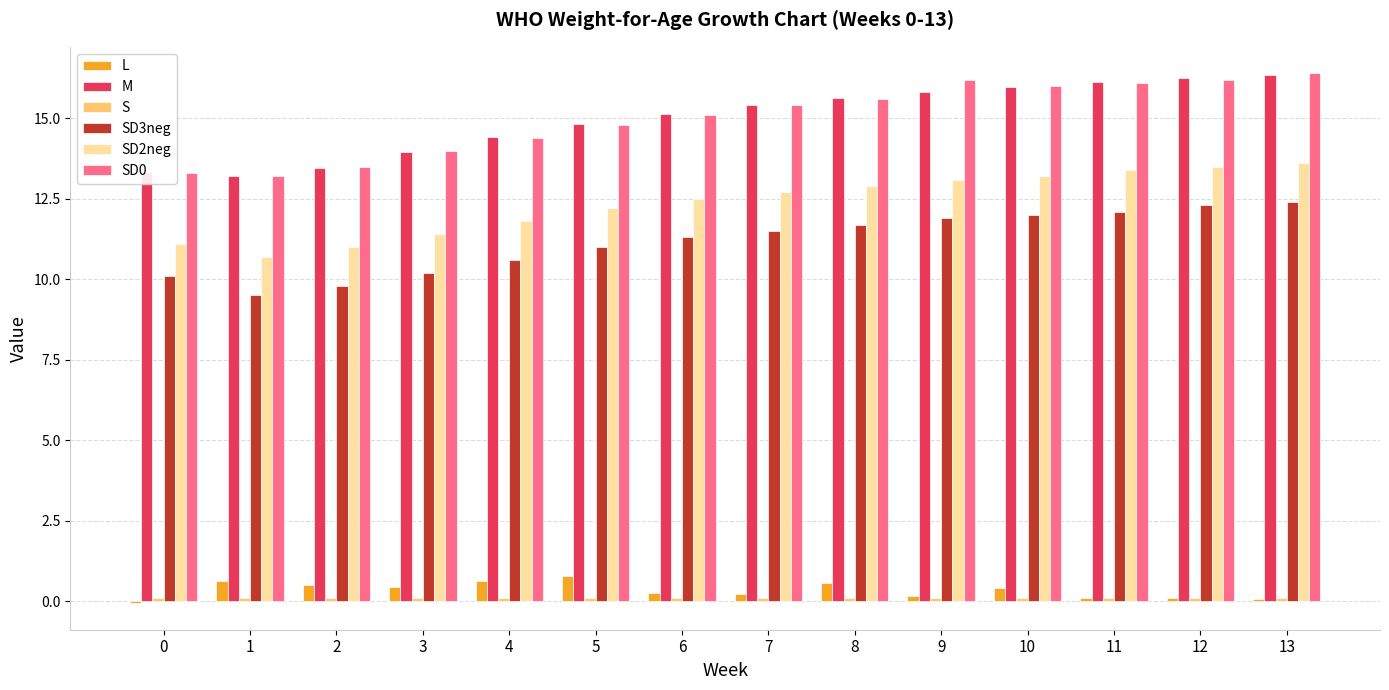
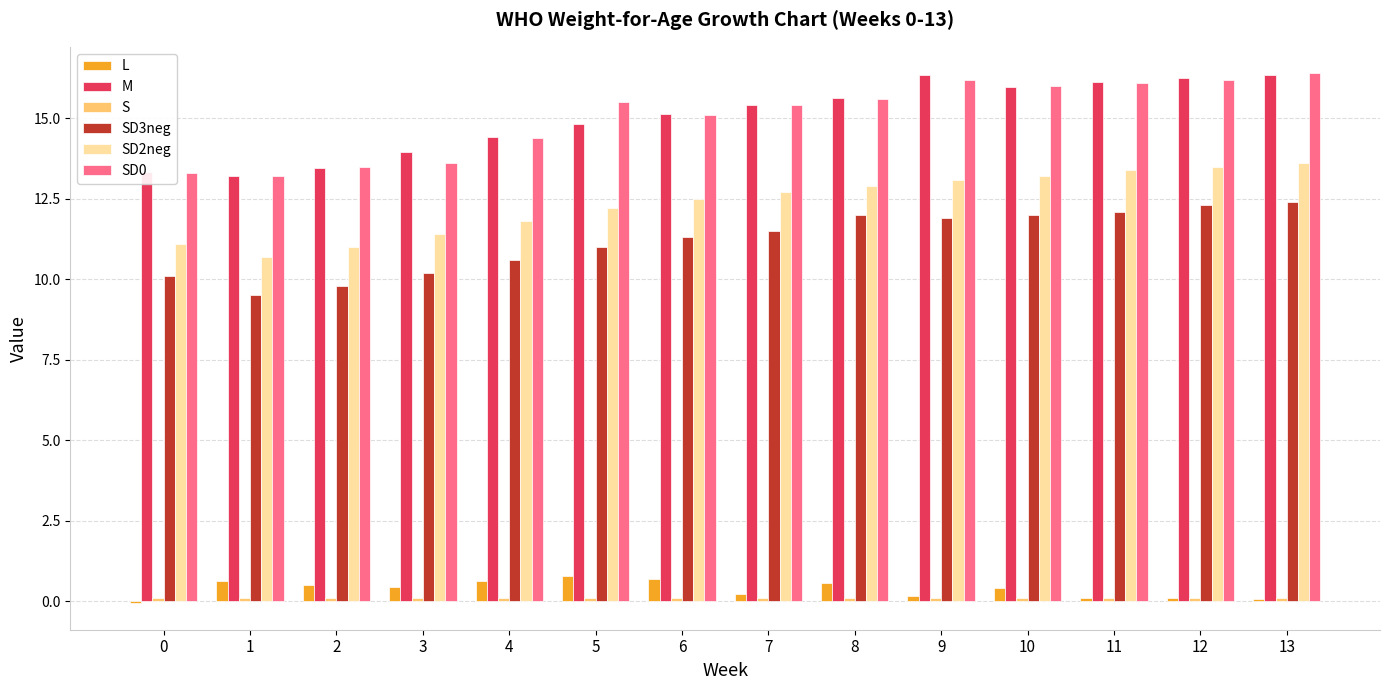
SD0, 3: 14.0 -> 13.6
SD0, 5: 14.8 -> 15.5
L, 6: 0.3 -> 0.7
SD3neg, 8: 11.7 -> 12.0
M, 9: 15.8 -> 16.4
